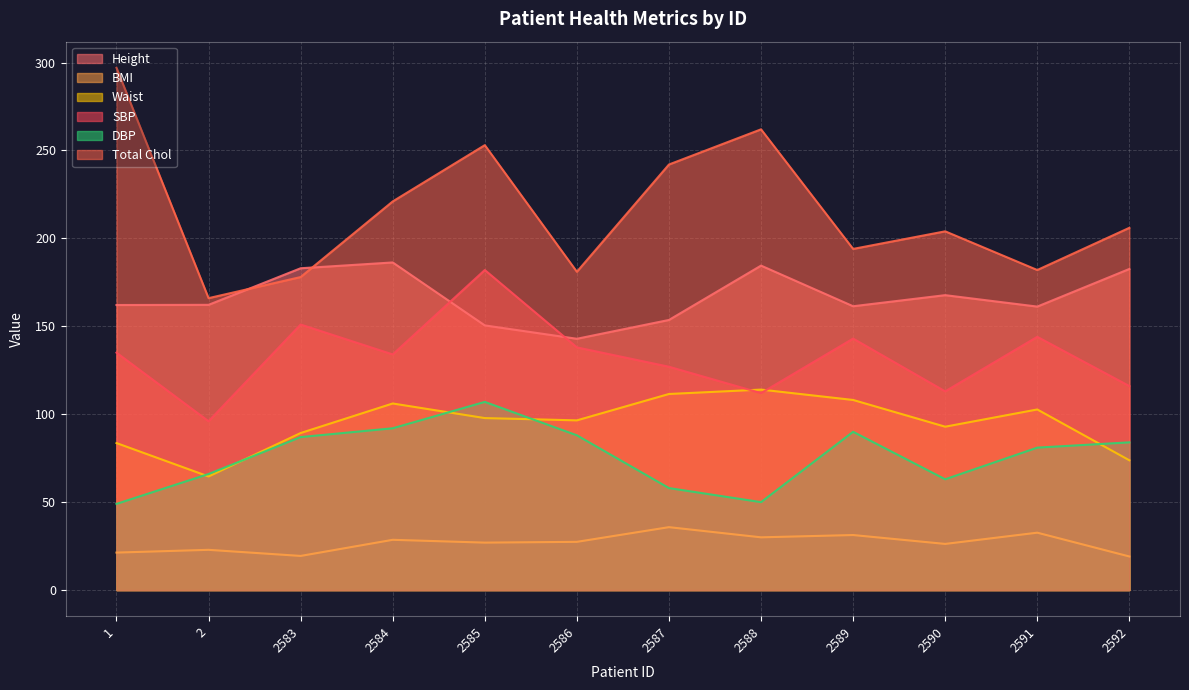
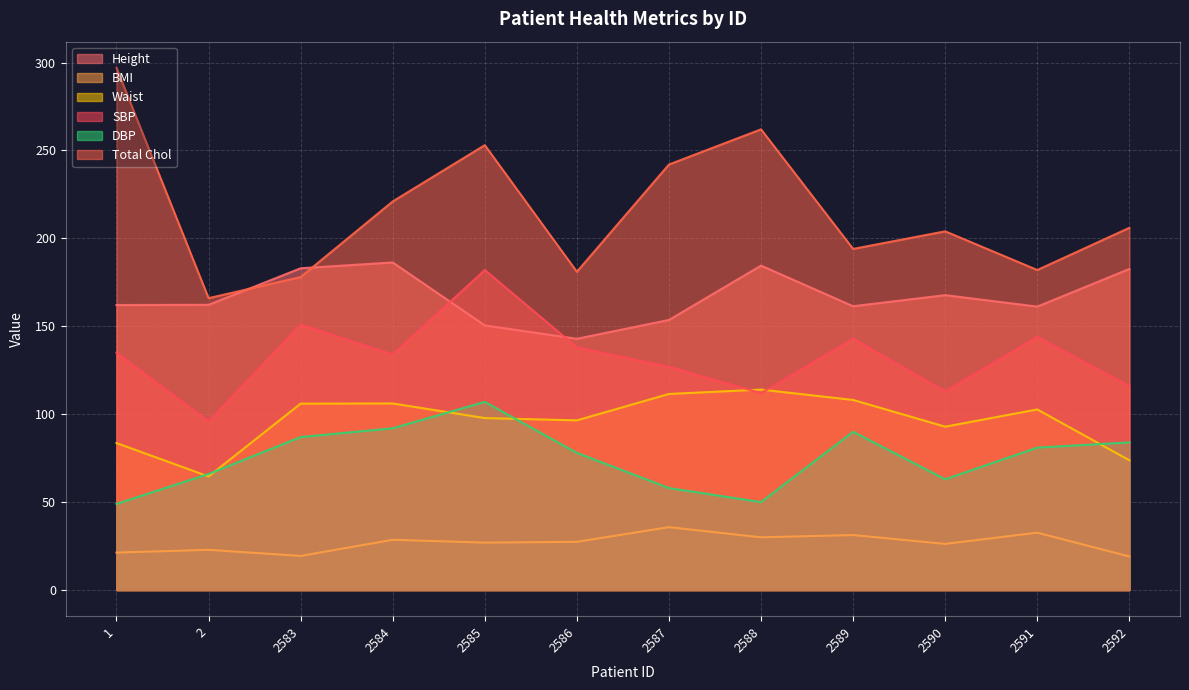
Waist, 2583: 89 -> 106
DBP, 2586: 88 -> 78
